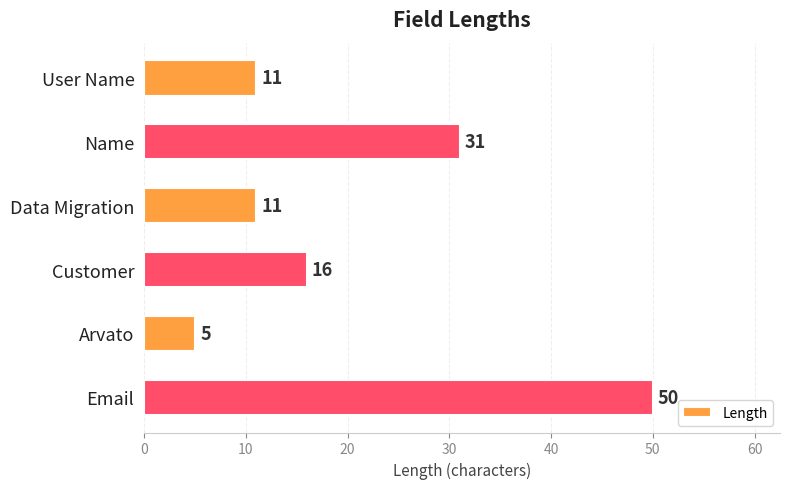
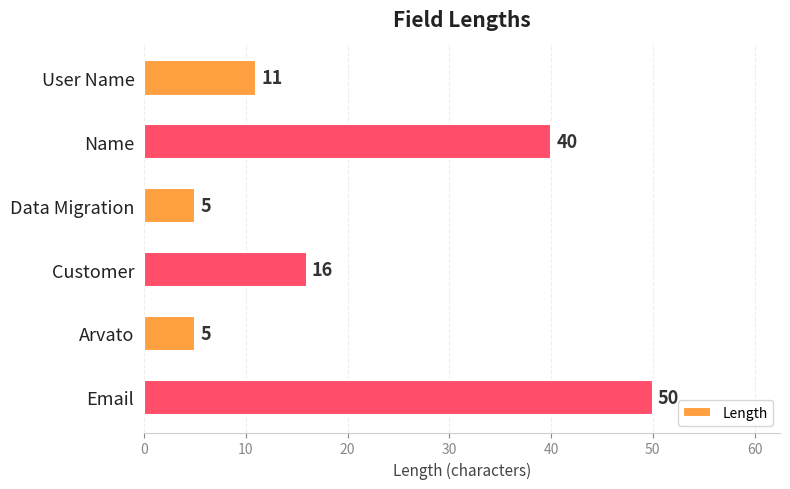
Name: 31 -> 40
Data Migration: 11 -> 5
